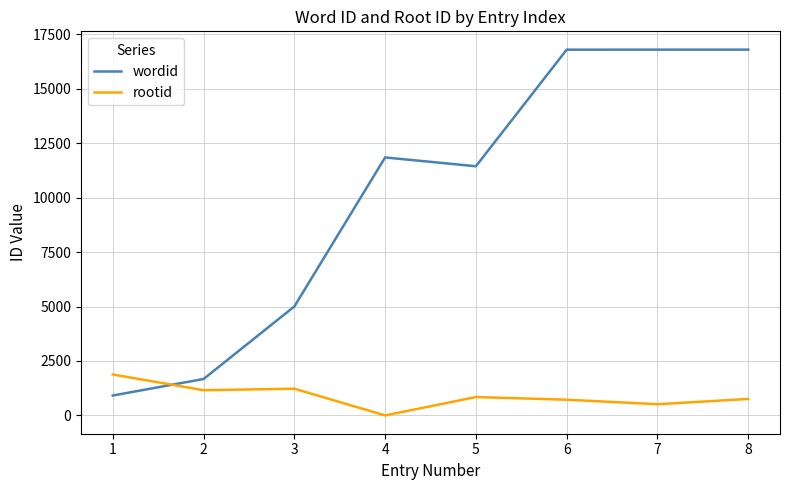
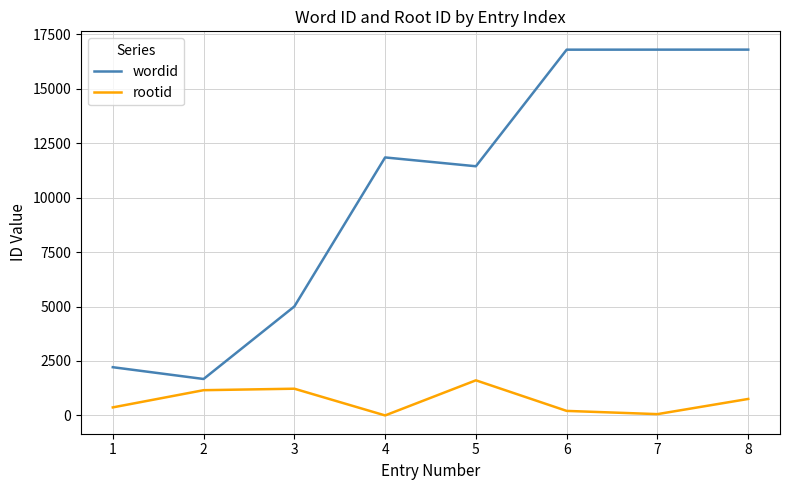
wordid, 1: 900 -> 2200
rootid, 1: 1900 -> 400
rootid, 5: 800 -> 1600
rootid, 6: 700 -> 200
rootid, 7: 500 -> 100
